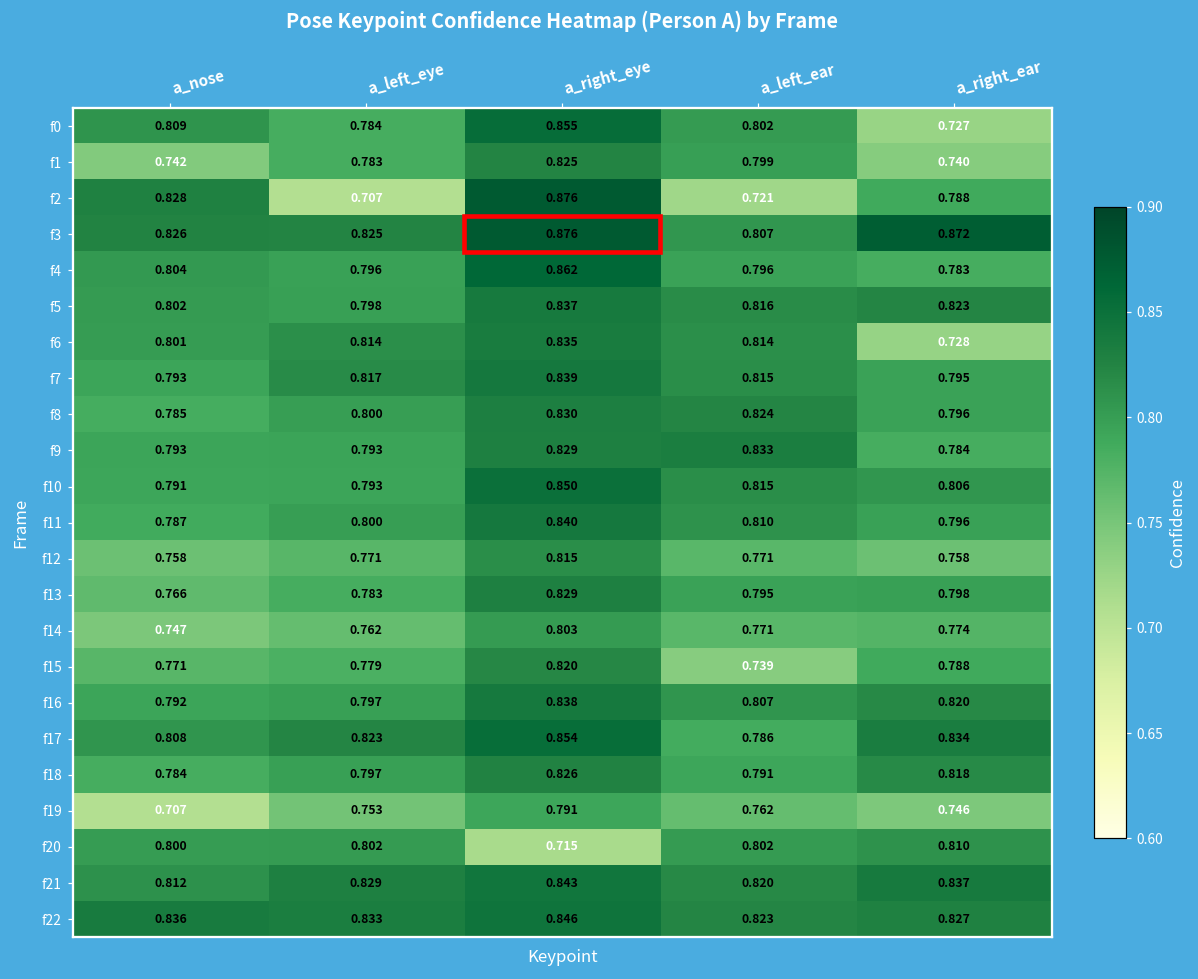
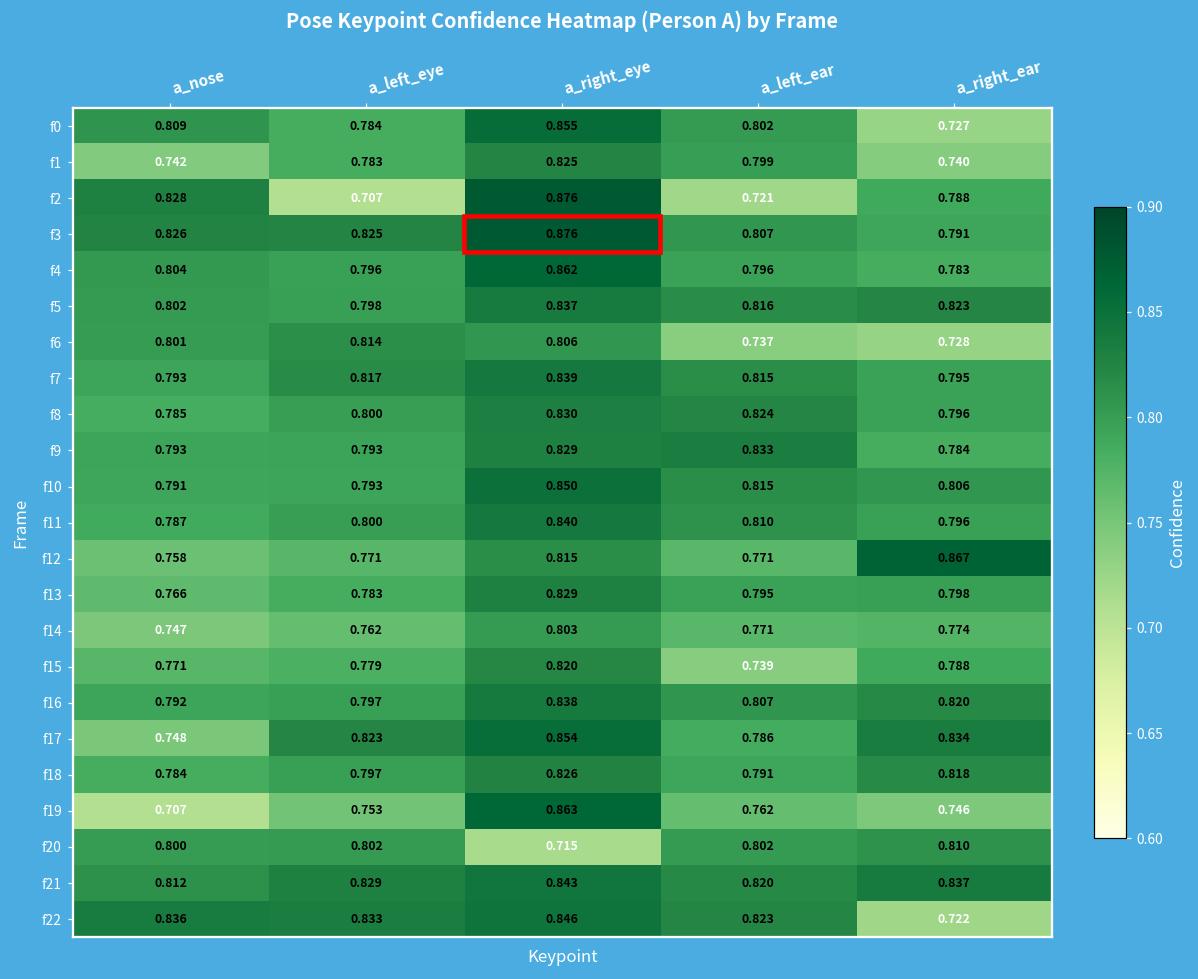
f3, a_right_ear: 0.872 -> 0.791
f6, a_right_eye: 0.835 -> 0.806
f6, a_left_ear: 0.814 -> 0.737
f12, a_right_ear: 0.758 -> 0.867
f17, a_nose: 0.808 -> 0.748
f19, a_right_eye: 0.791 -> 0.863
f22, a_right_ear: 0.827 -> 0.722
